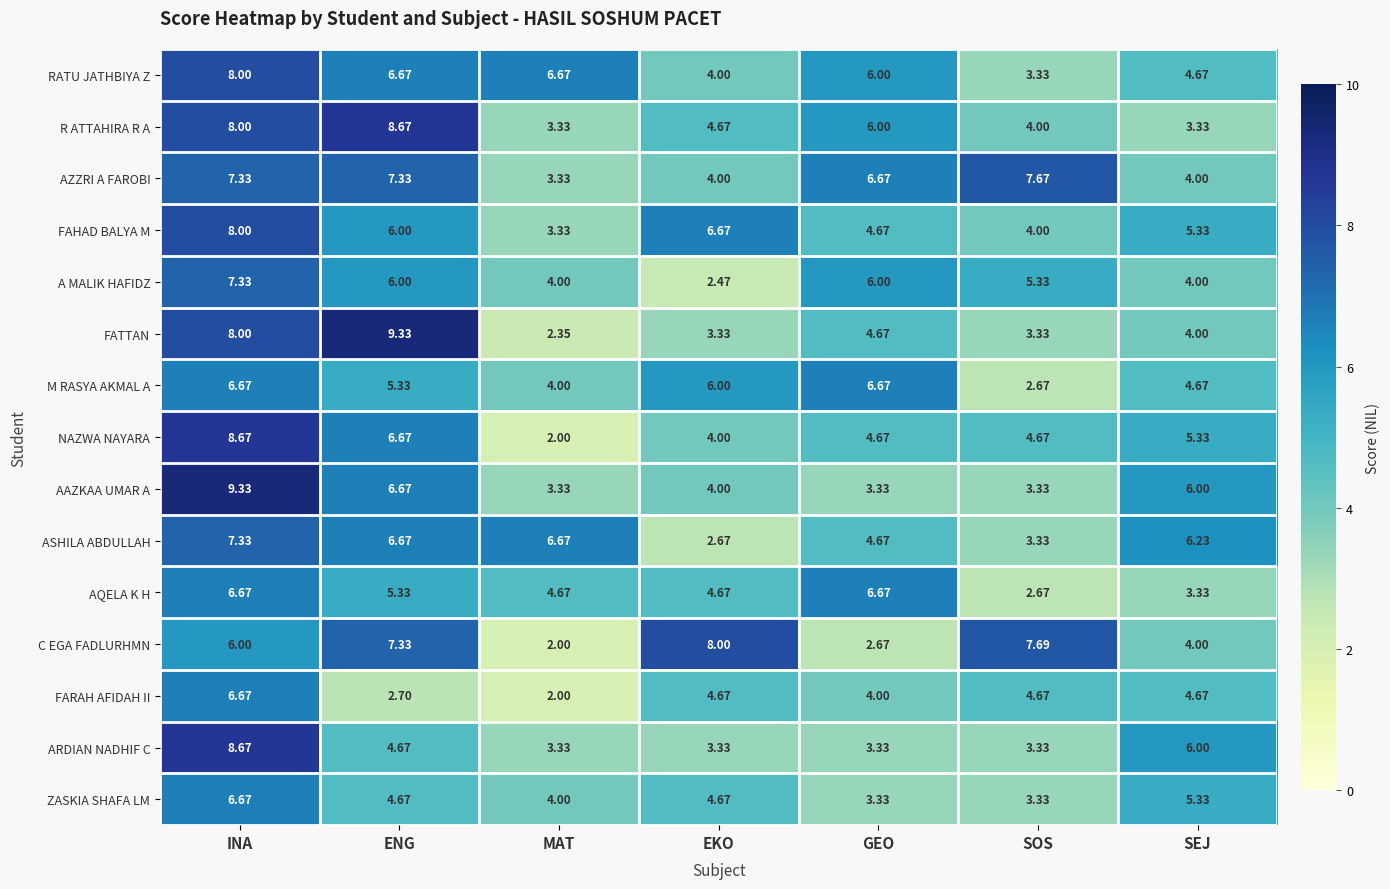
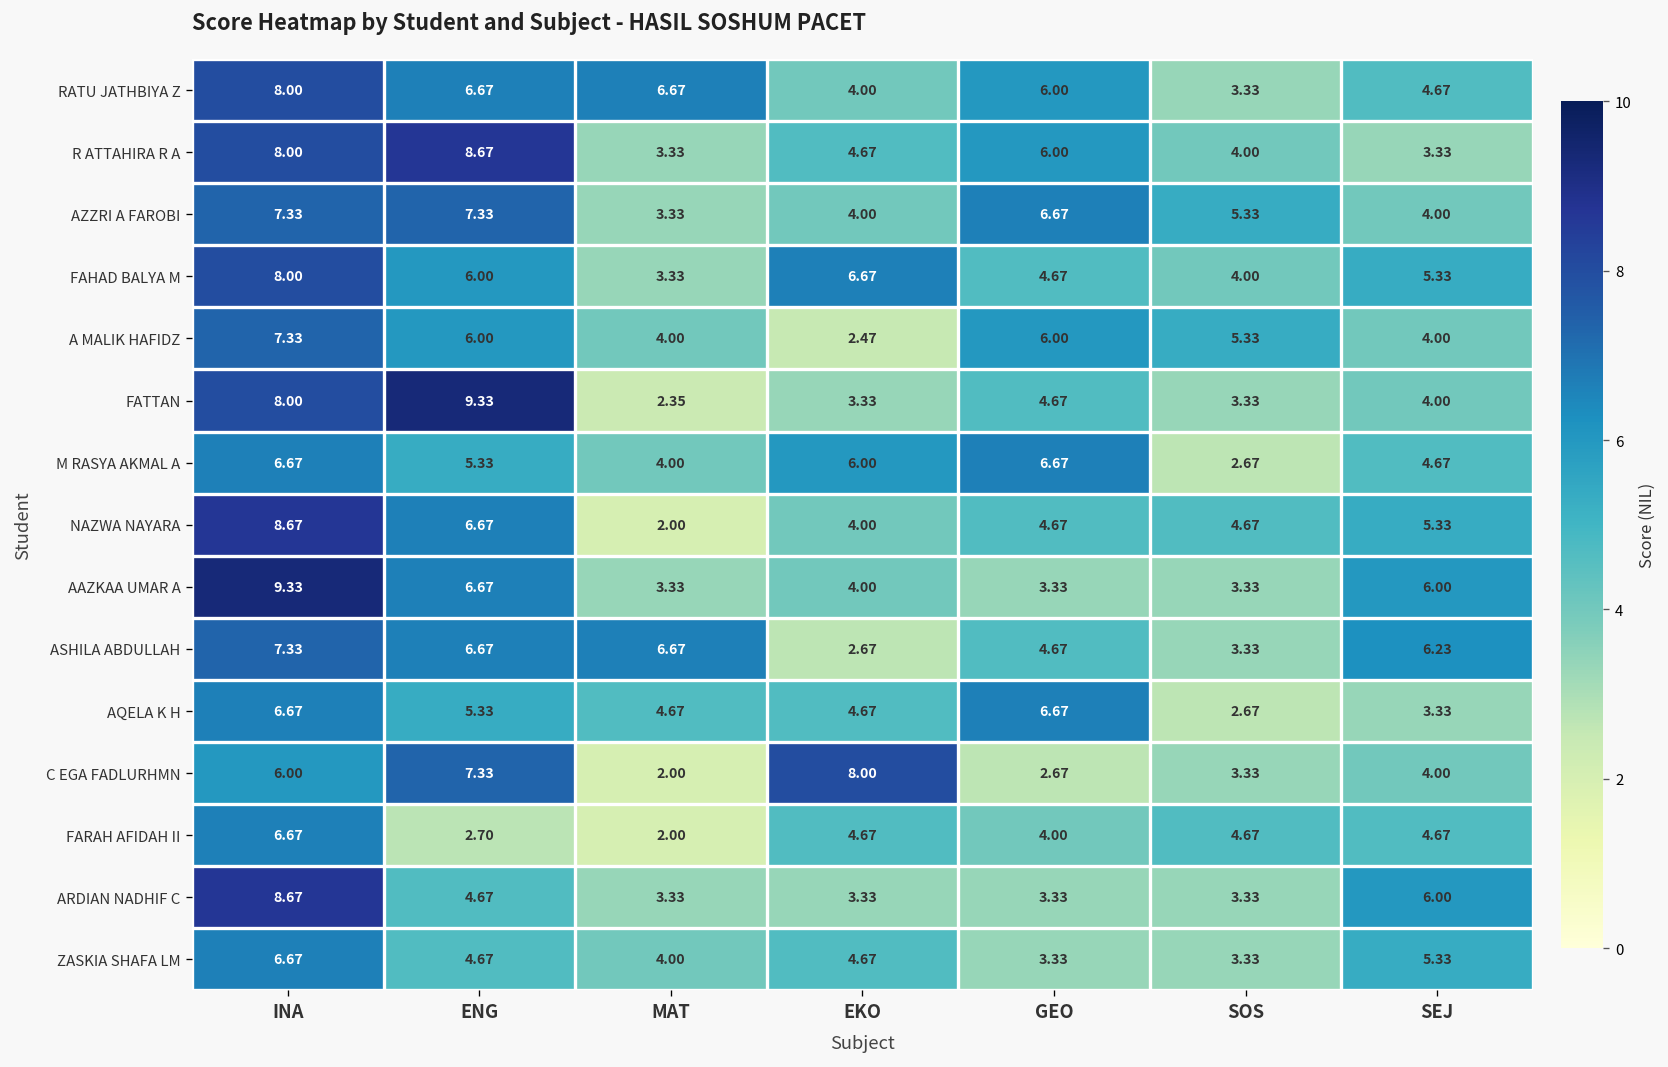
AZZRI A FAROBI, SOS: 7.67 -> 5.33
C EGA FADLURHMN, SOS: 7.69 -> 3.33
